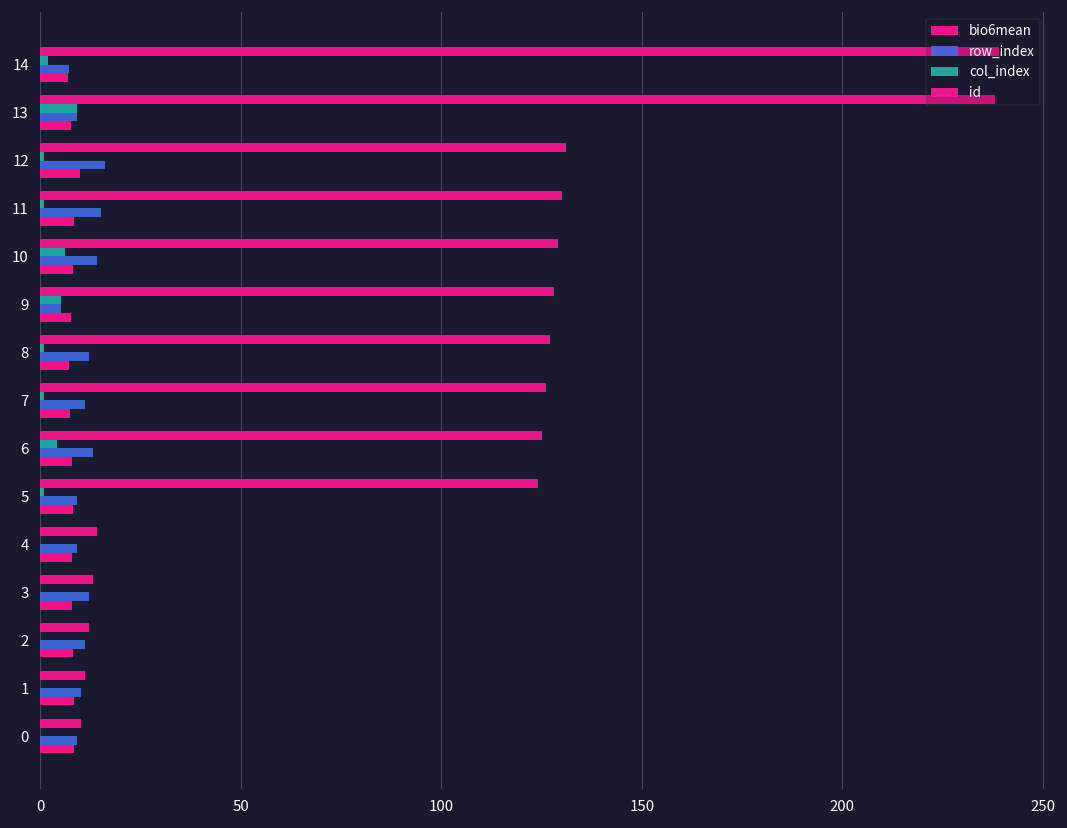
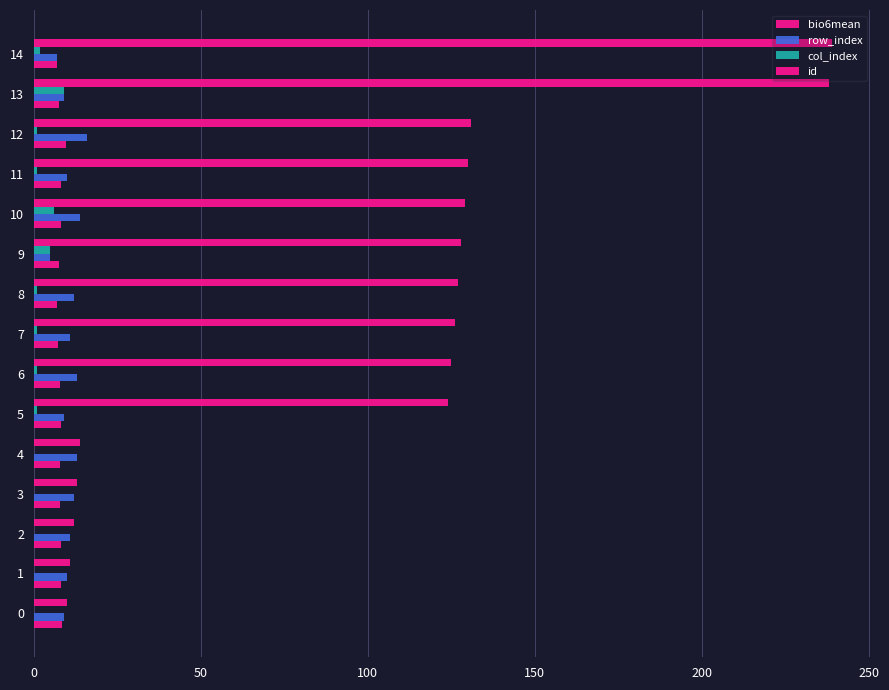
row_index, 11: 15 -> 10
col_index, 6: 4 -> 1
row_index, 4: 9 -> 13
